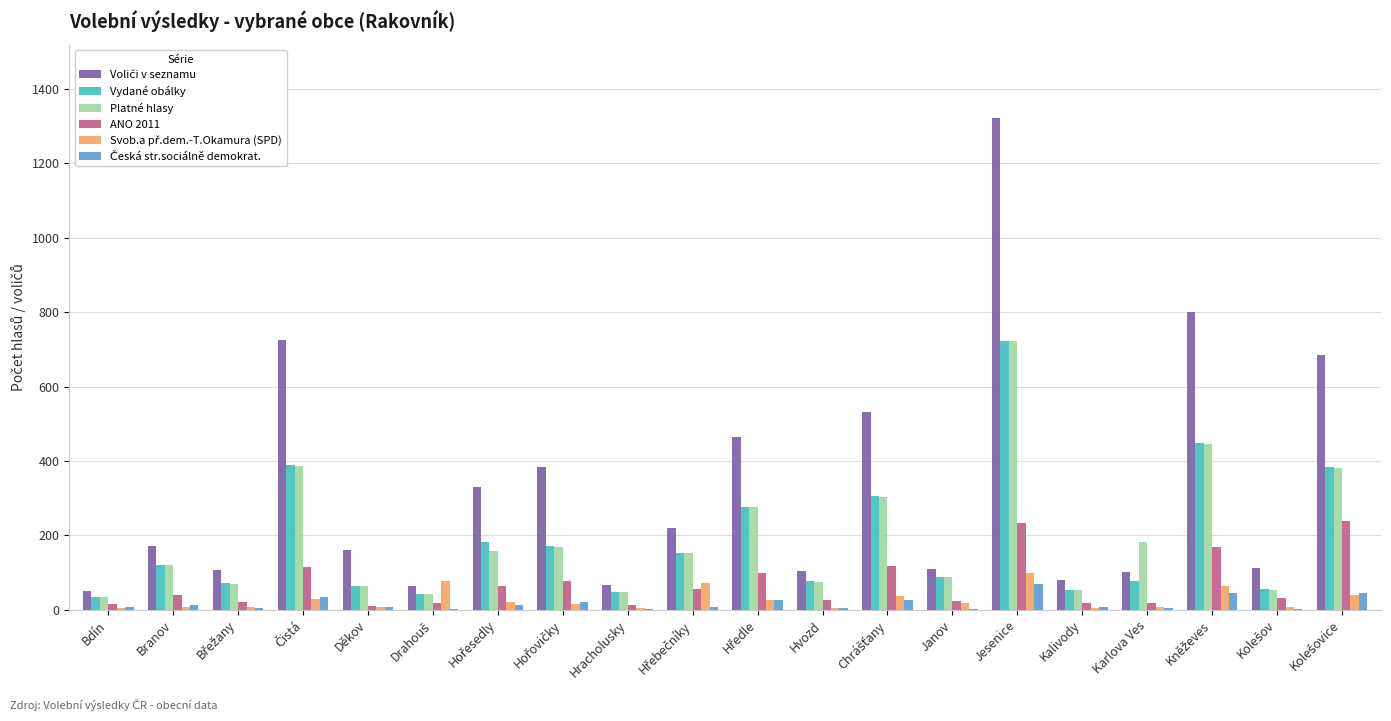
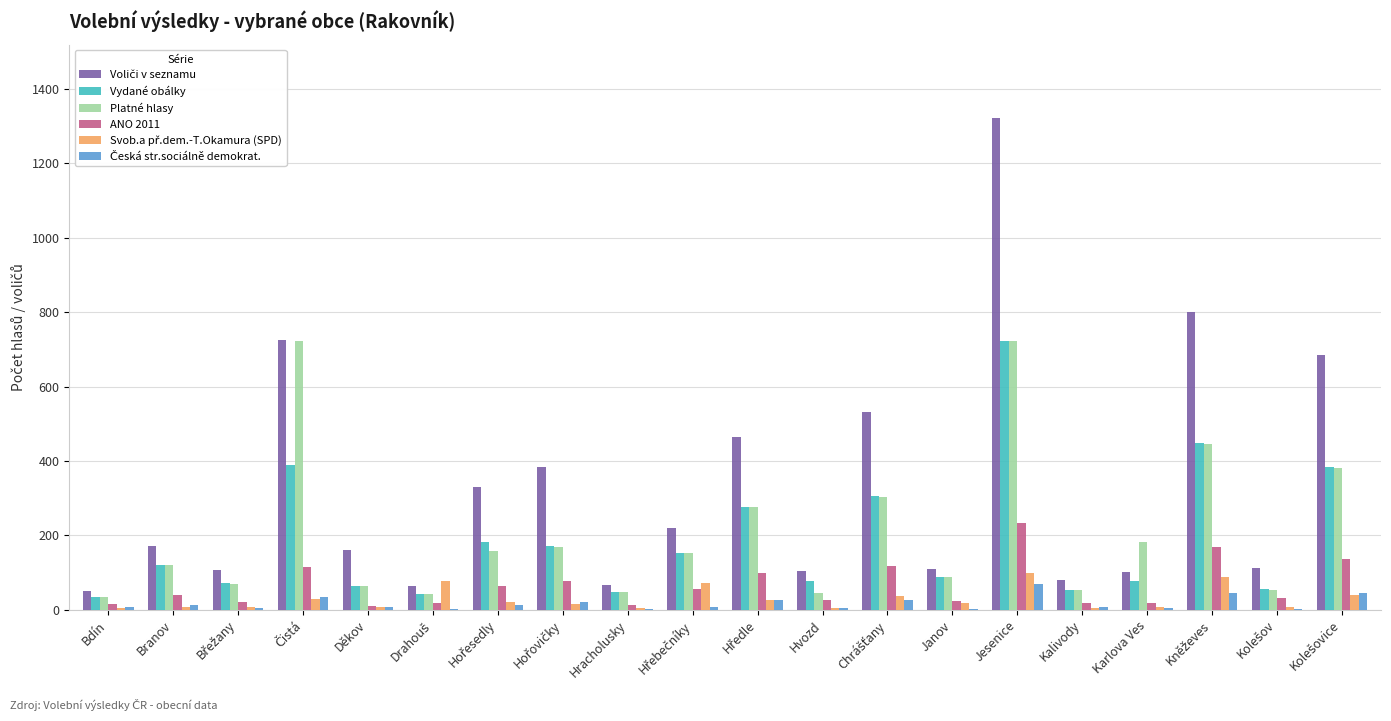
Platné hlasy, Čistá: 390 -> 720
Platné hlasy, Hvozd: 80 -> 50
Svob.a př.dem.-T.Okamura (SPD), Kněževes: 70 -> 90
ANO 2011, Kolešovice: 240 -> 140
